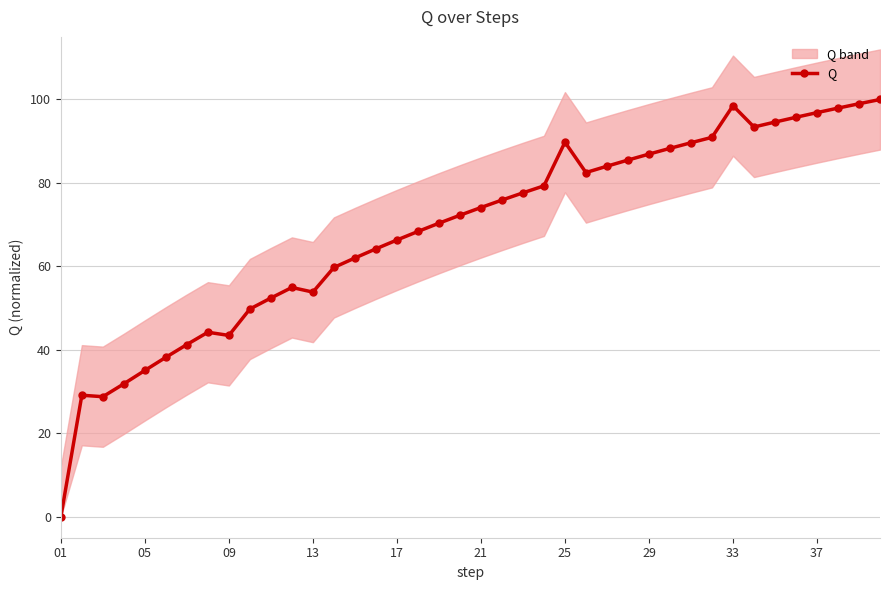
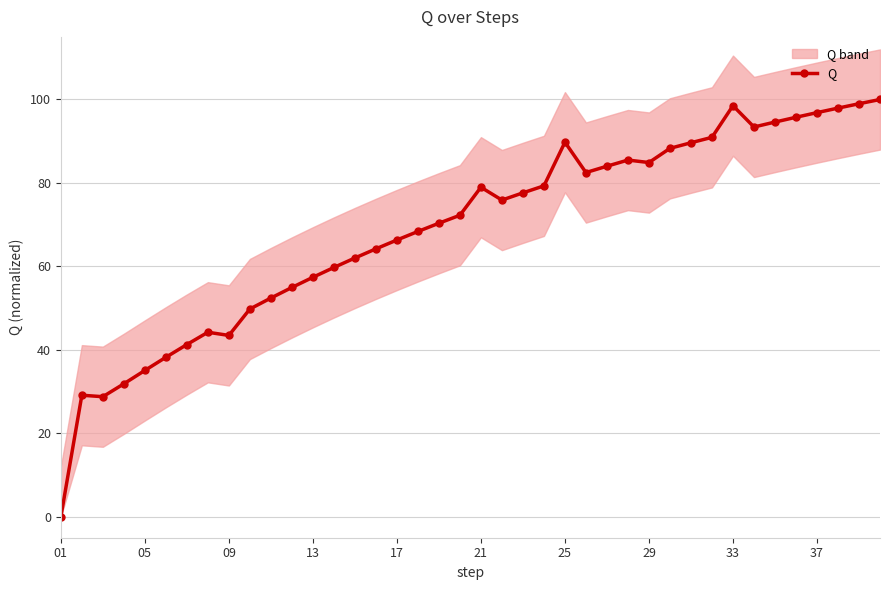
Q, 13: 54 -> 57
Q, 21: 74 -> 79
Q, 29: 87 -> 85
